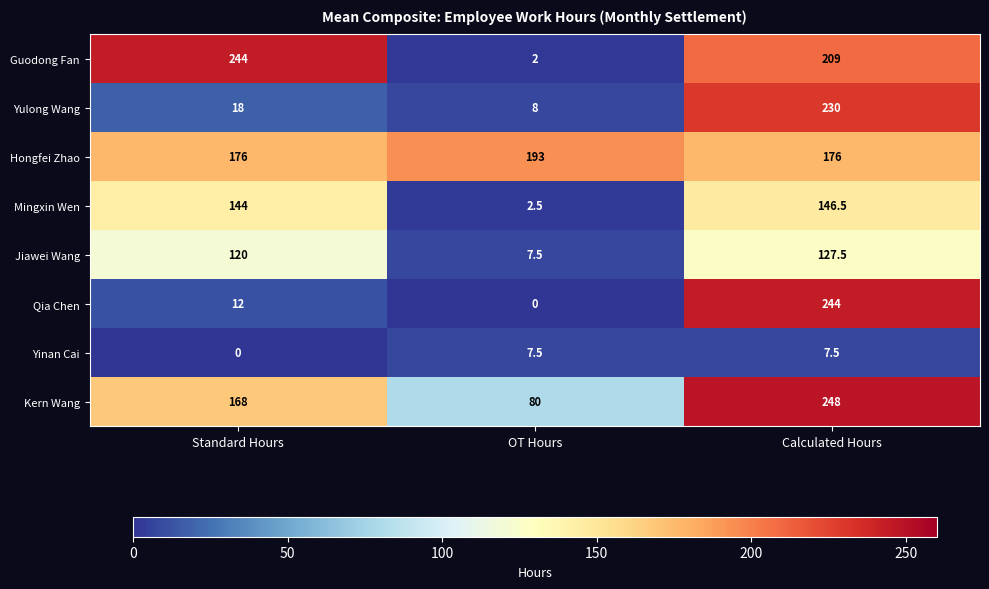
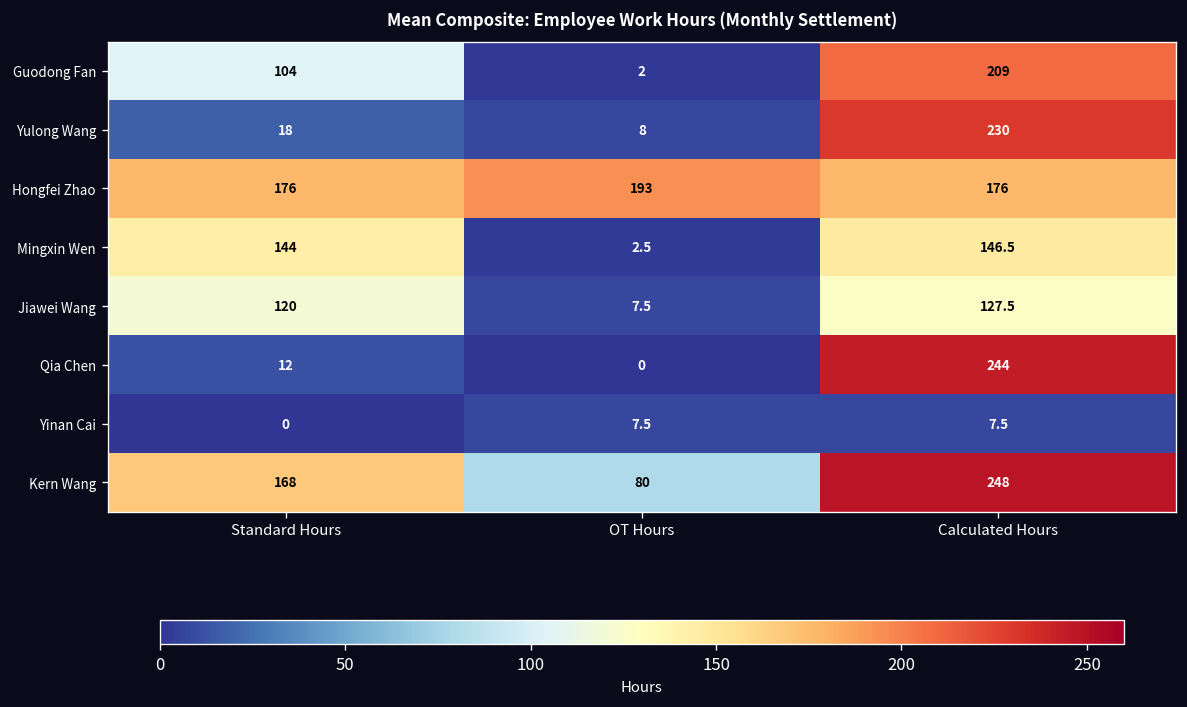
Guodong Fan, Standard Hours: 244 -> 104
